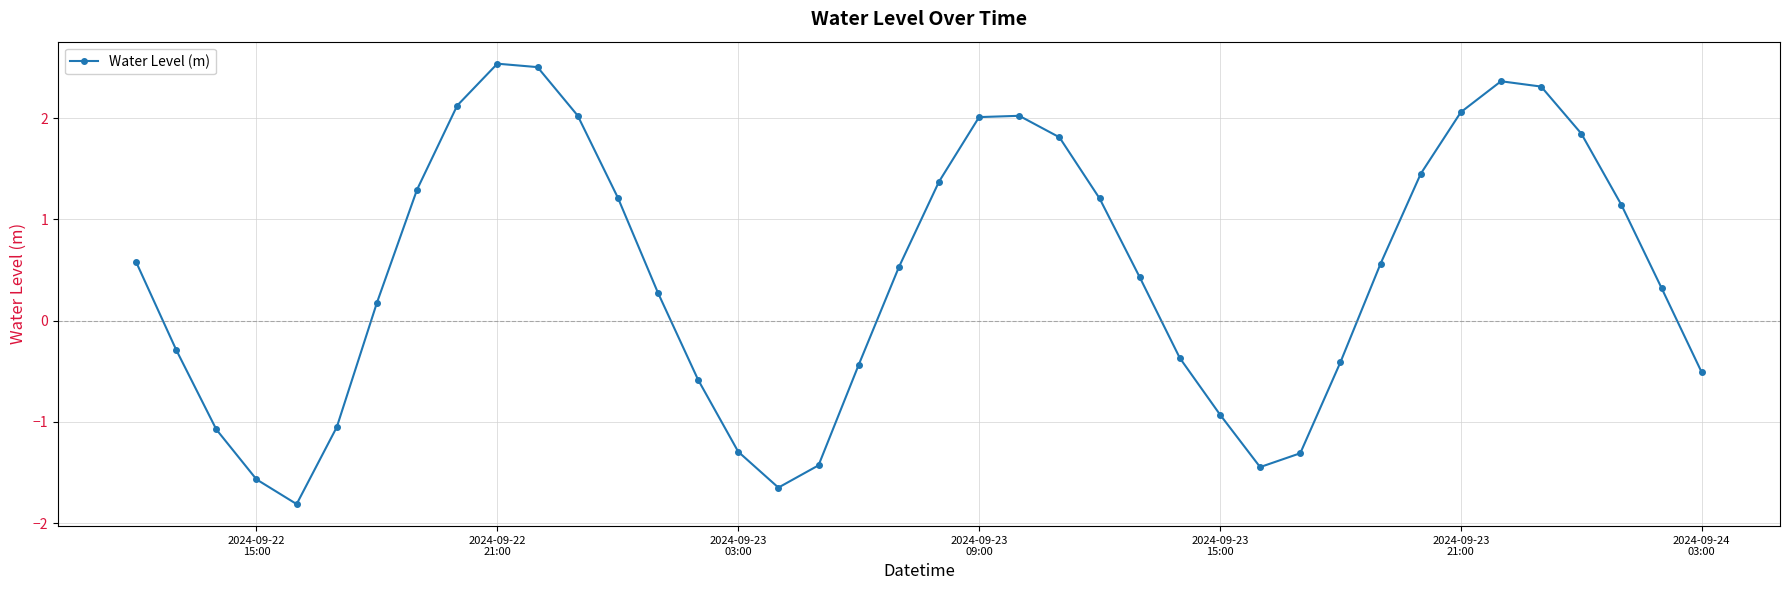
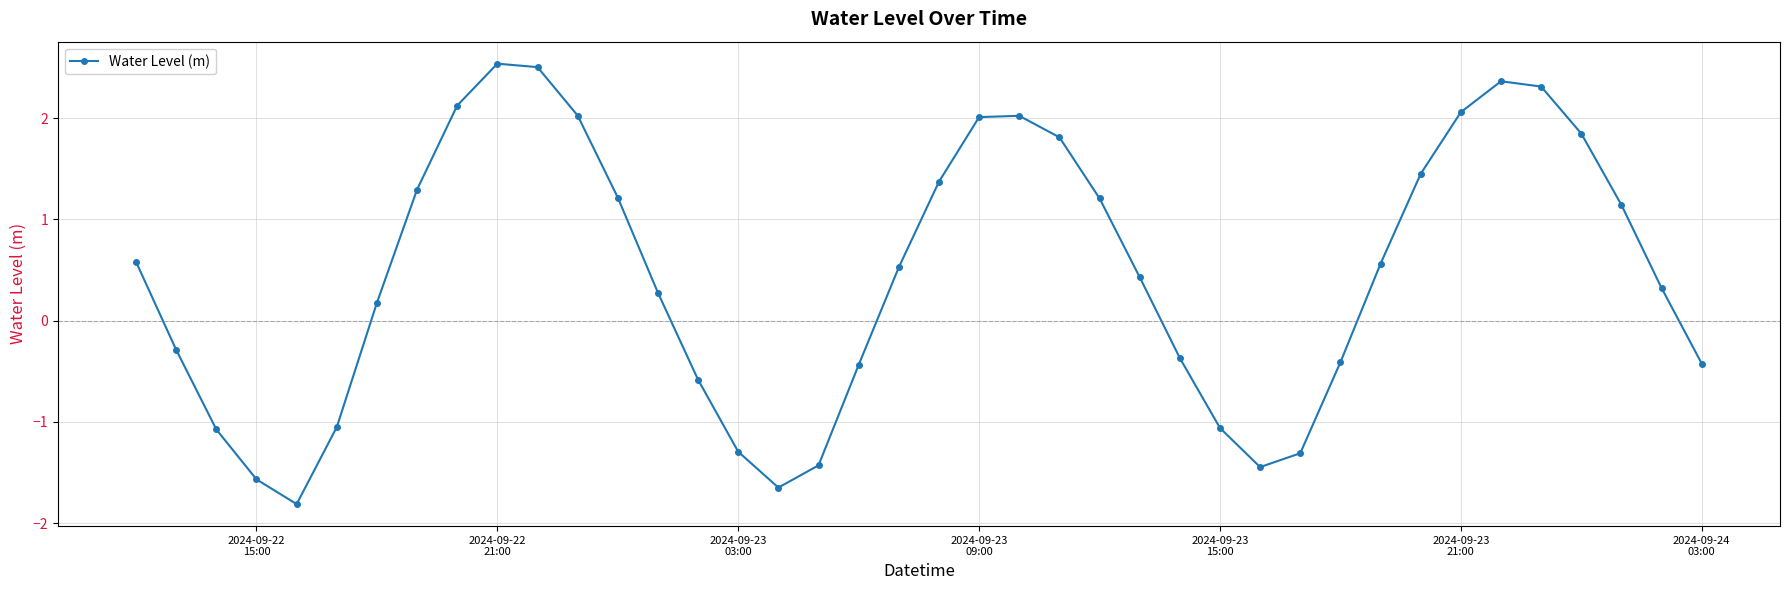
2024-09-23 15:00: -0.93 -> -1.06
2024-09-24 03:00: -0.51 -> -0.42
